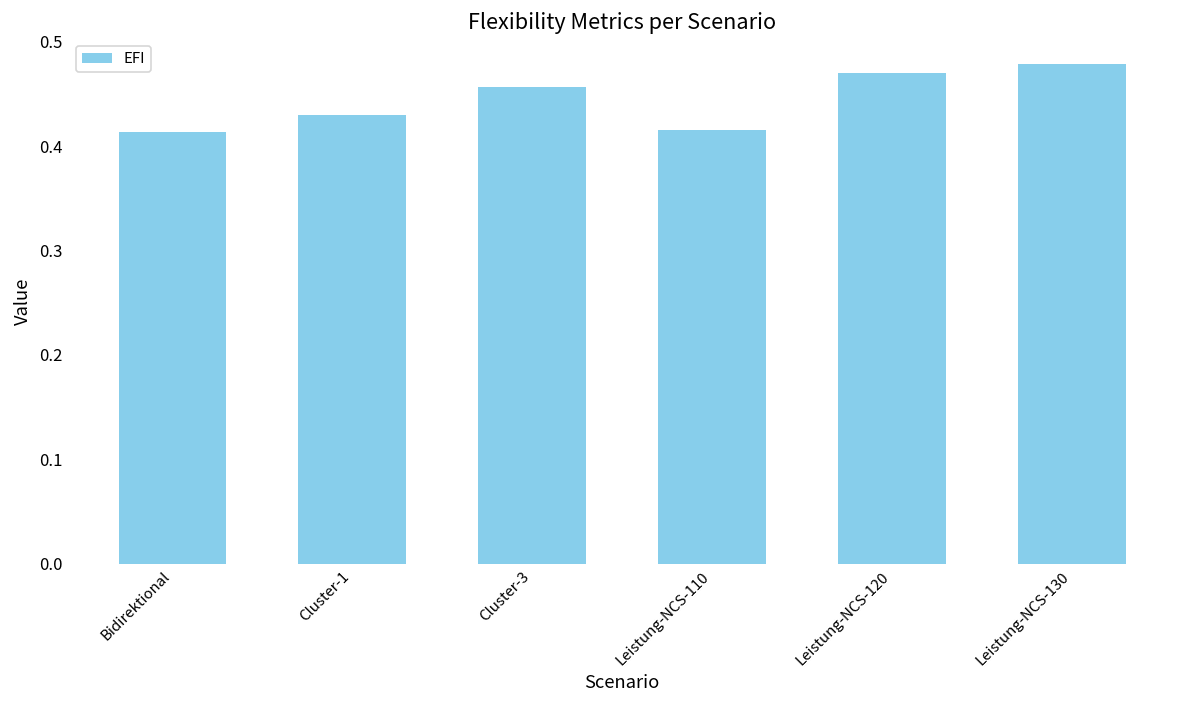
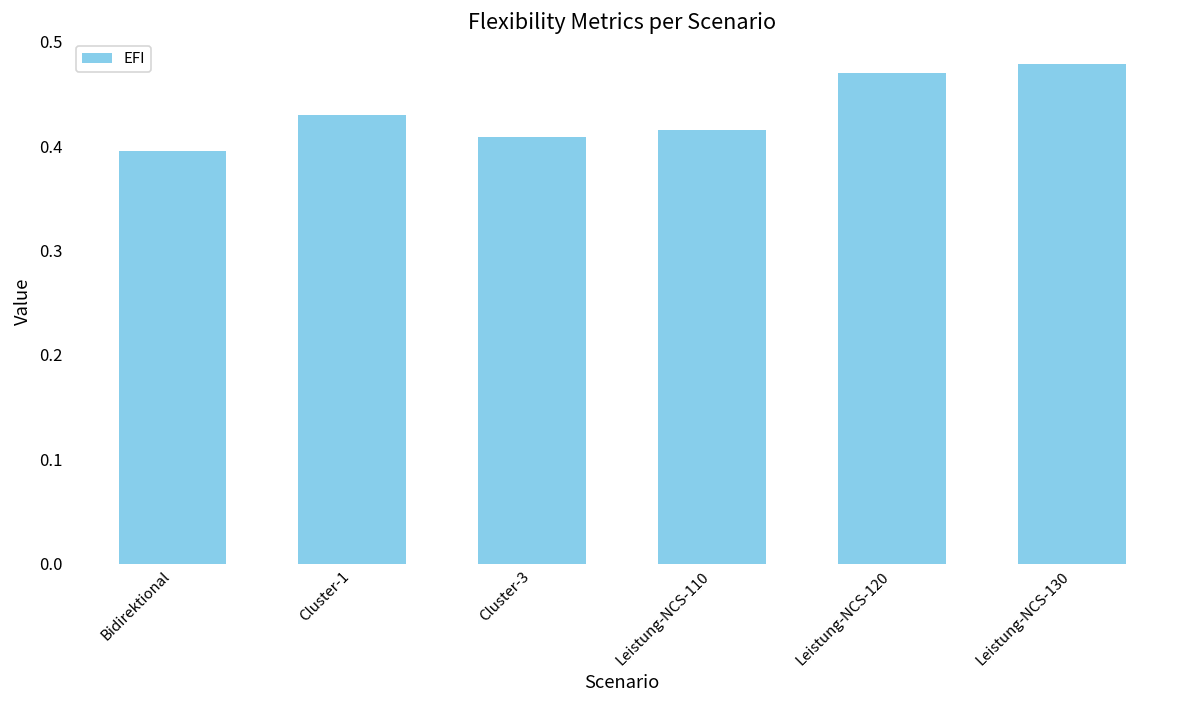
Bidirektional: 0.41 -> 0.40
Cluster-3: 0.46 -> 0.41
